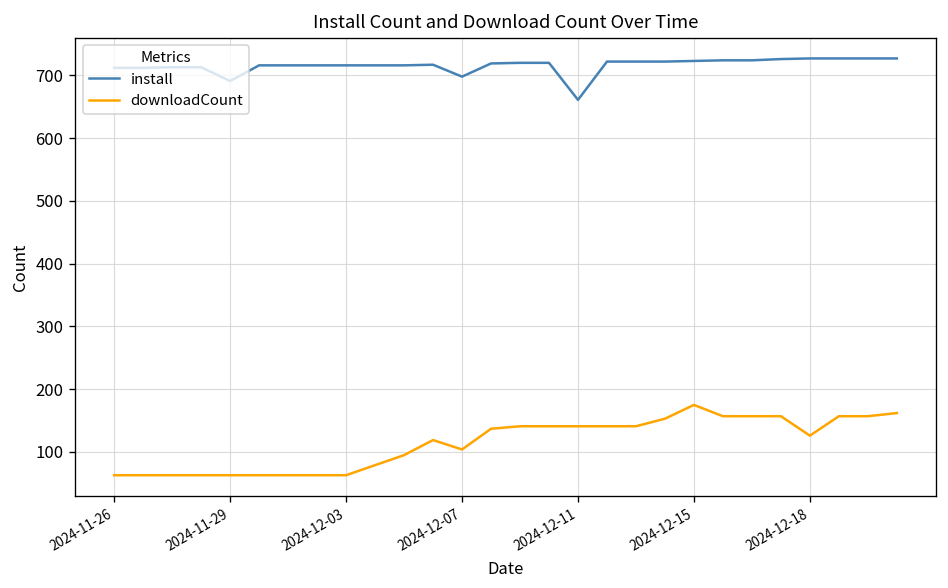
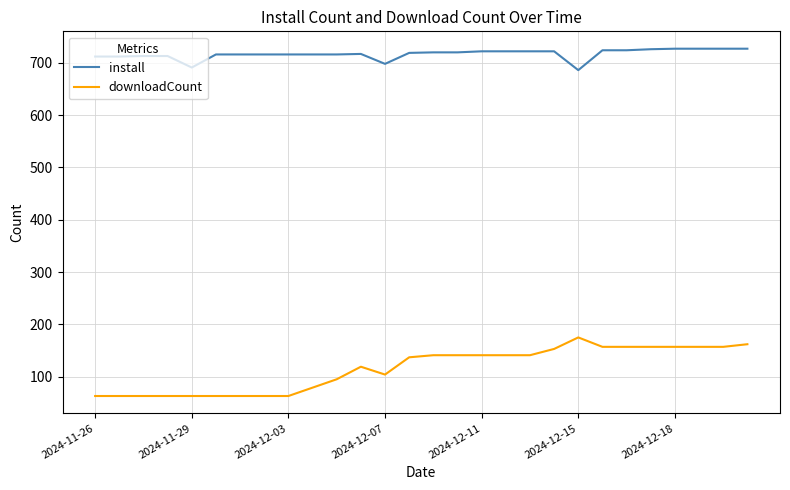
install, 2024-12-11: 660 -> 720
install, 2024-12-15: 720 -> 690
downloadCount, 2024-12-18: 130 -> 160
